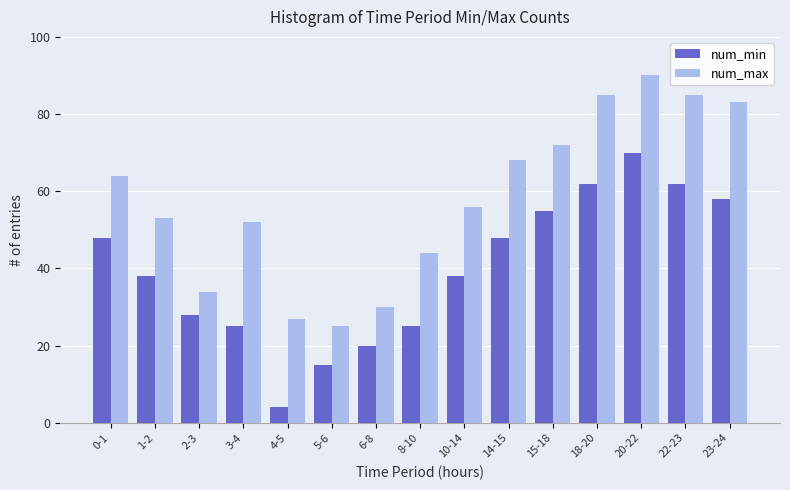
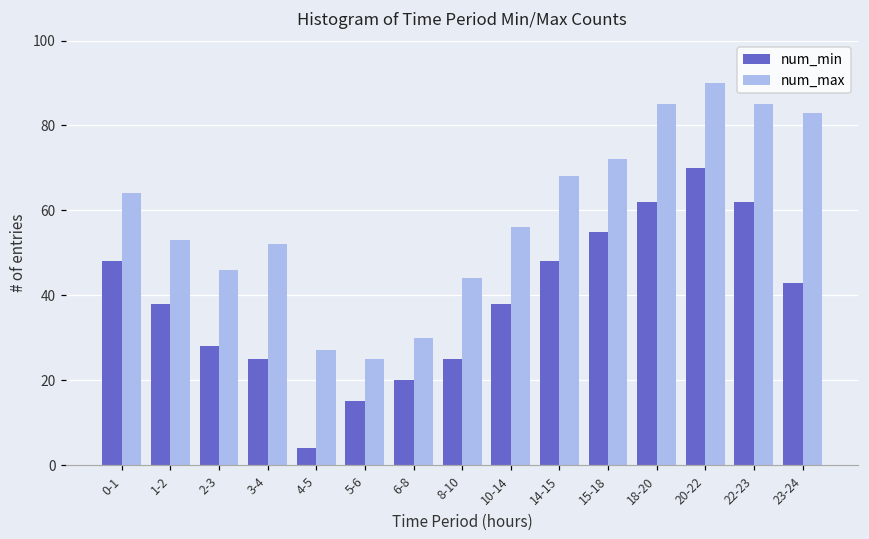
num_max, 2-3: 34 -> 46
num_min, 23-24: 58 -> 43
